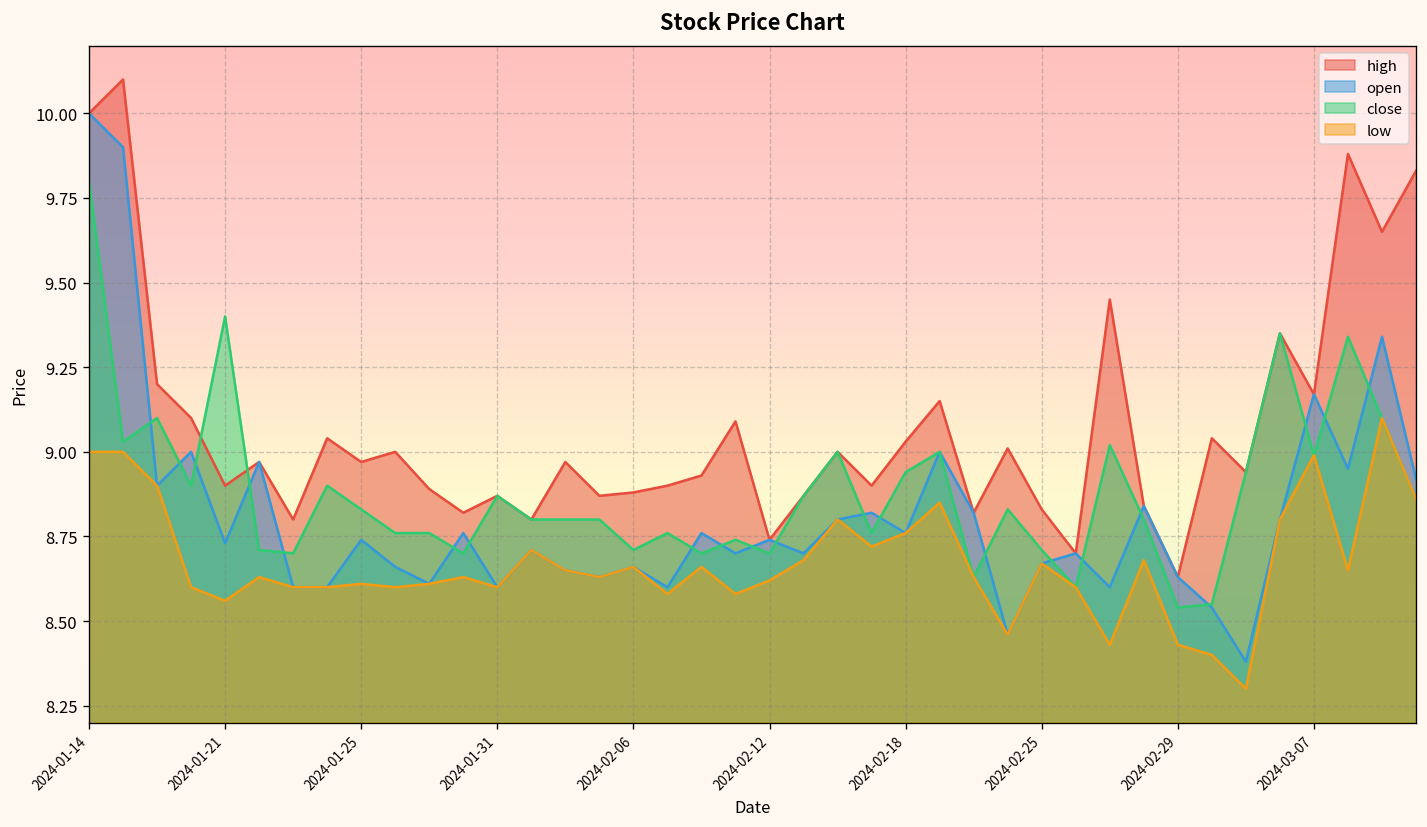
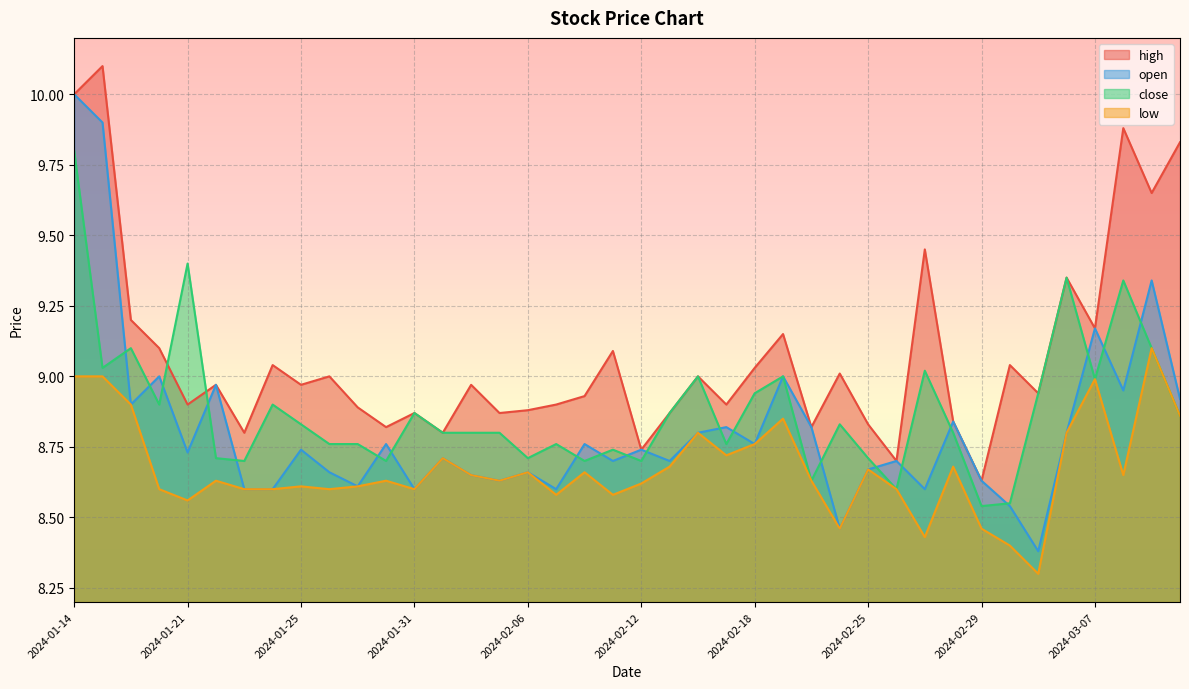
low, 2024-02-29: 8.43 -> 8.46
